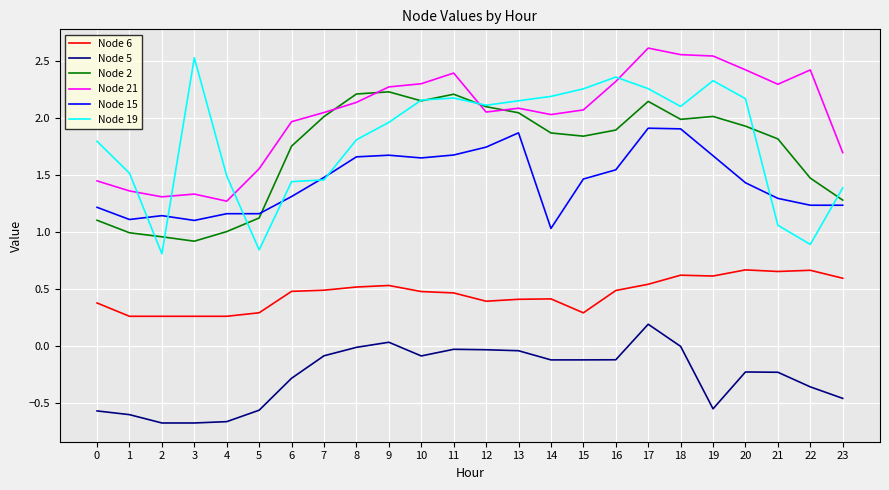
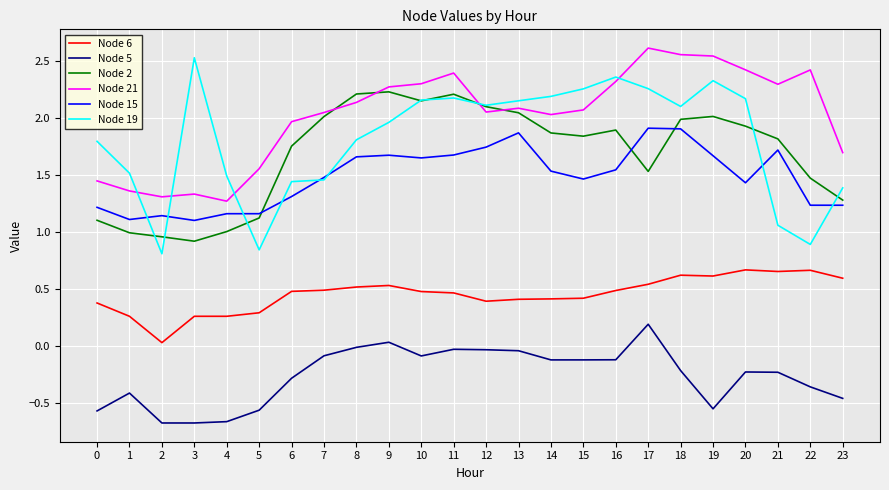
Node 5, 1: -0.61 -> -0.42
Node 6, 2: 0.26 -> 0.03
Node 15, 14: 1.03 -> 1.53
Node 6, 15: 0.29 -> 0.42
Node 2, 17: 2.15 -> 1.53
Node 5, 18: -0.01 -> -0.22
Node 15, 21: 1.30 -> 1.72
